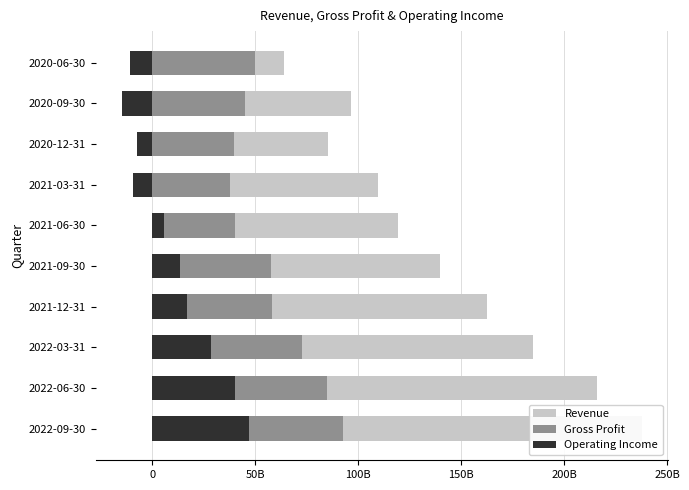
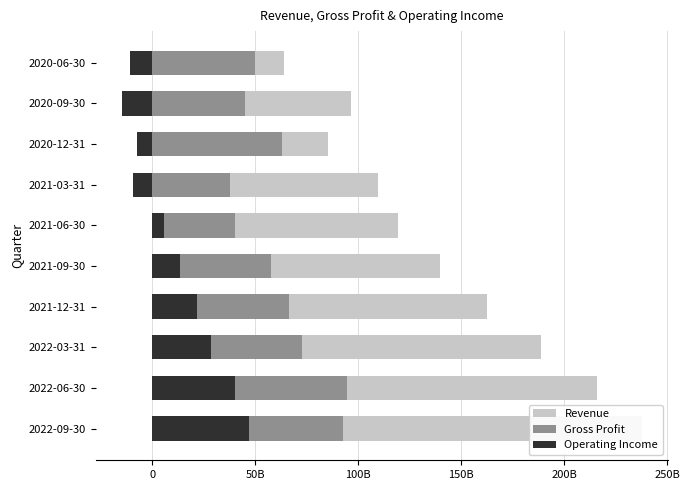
Gross Profit, 2020-12-31: 40000000000 -> 63000000000
Gross Profit, 2021-12-31: 58000000000 -> 66000000000
Operating Income, 2021-12-31: 17000000000 -> 22000000000
Revenue, 2022-03-31: 185000000000 -> 189000000000
Gross Profit, 2022-06-30: 85000000000 -> 94000000000
